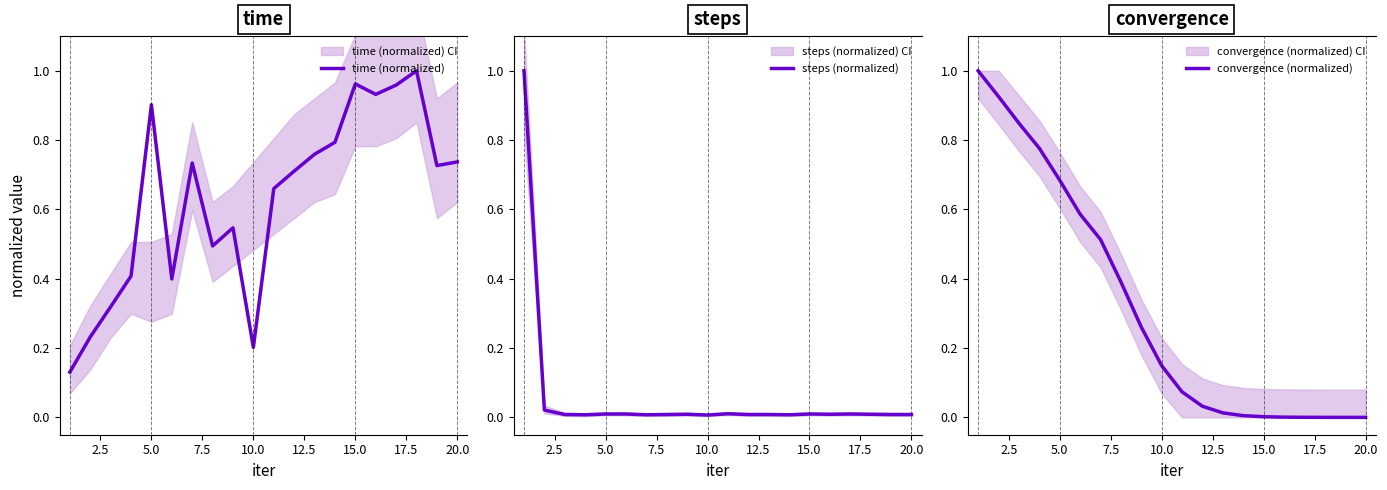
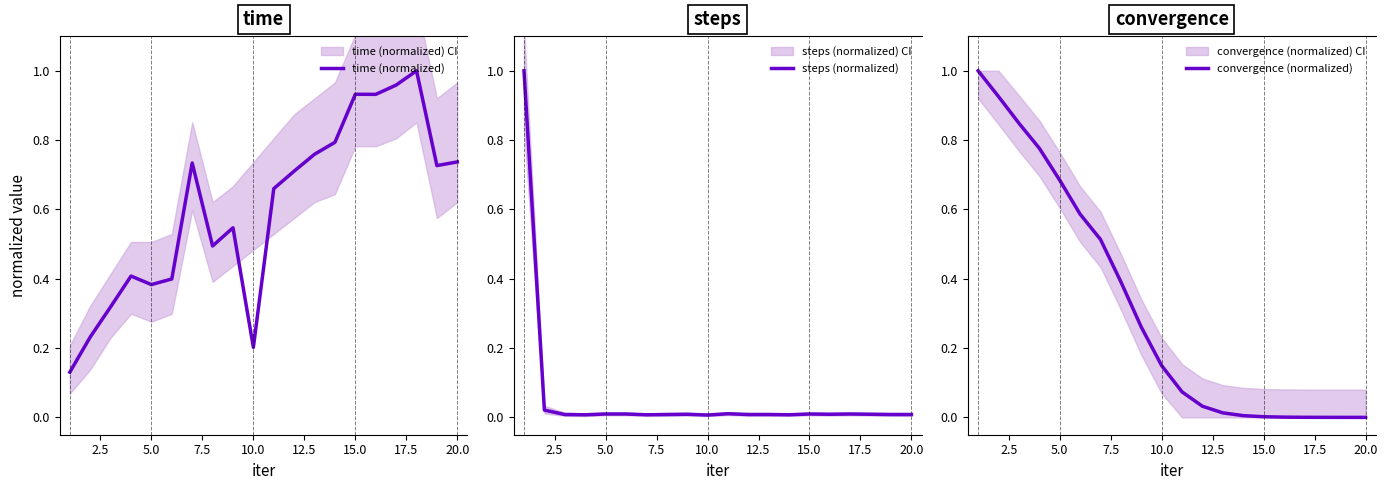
time, time (normalized), 5.0: 0.90 -> 0.38
time, time (normalized), 15.0: 0.96 -> 0.93
